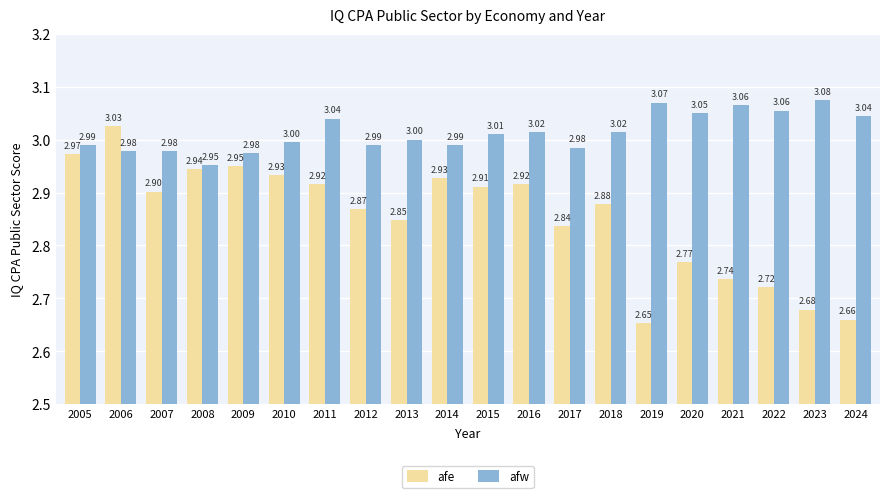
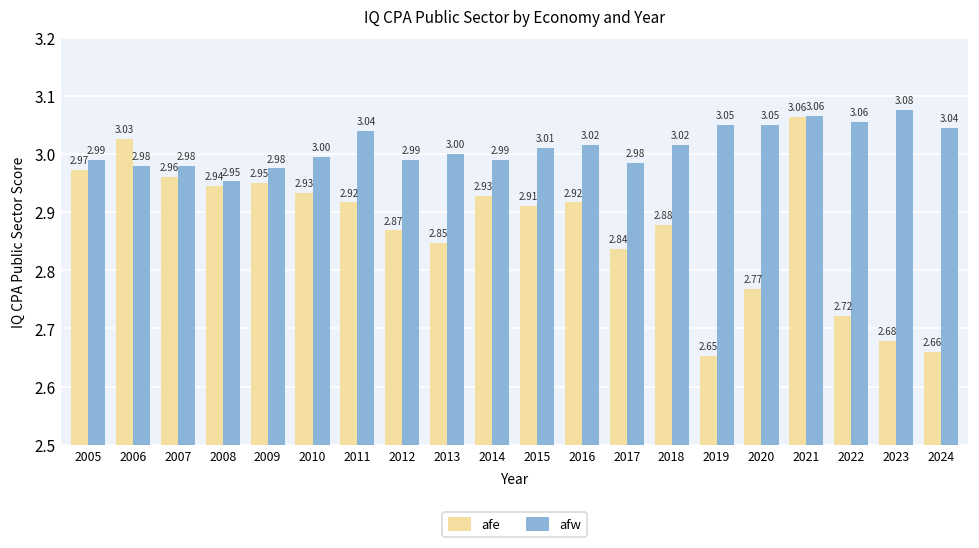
afe, 2007: 2.90 -> 2.96
afw, 2019: 3.07 -> 3.05
afe, 2021: 2.74 -> 3.06
